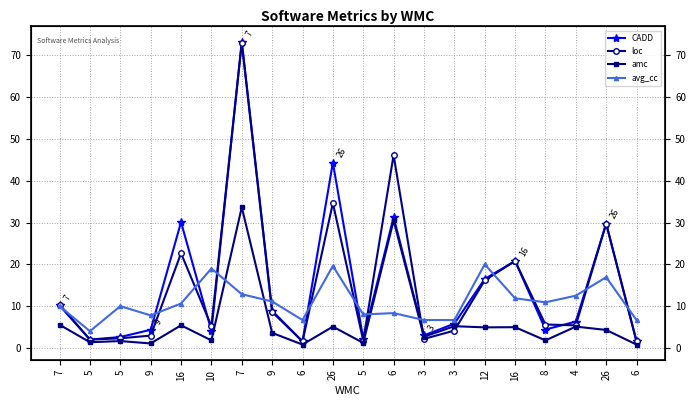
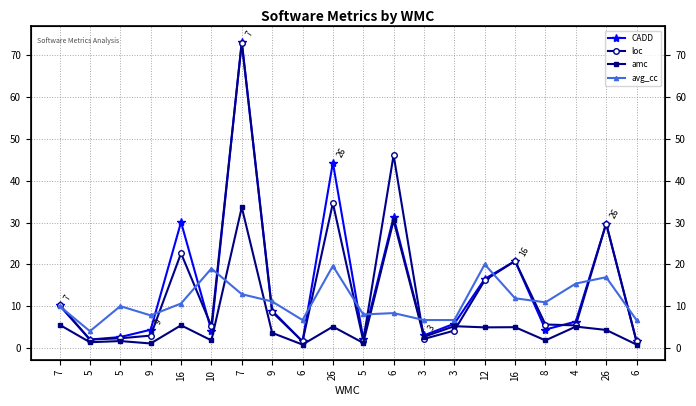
avg_cc, 4: 13 -> 15
